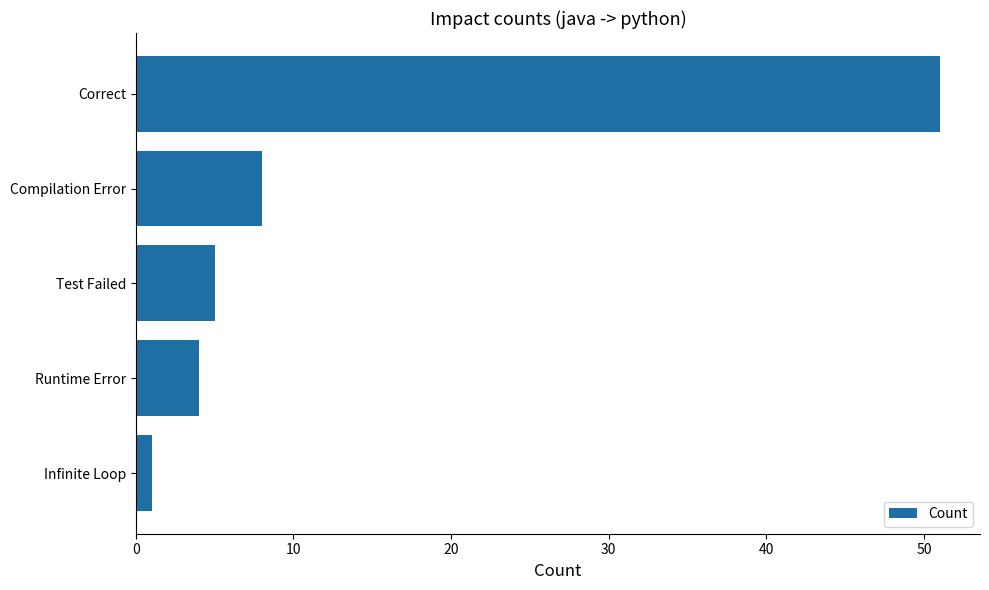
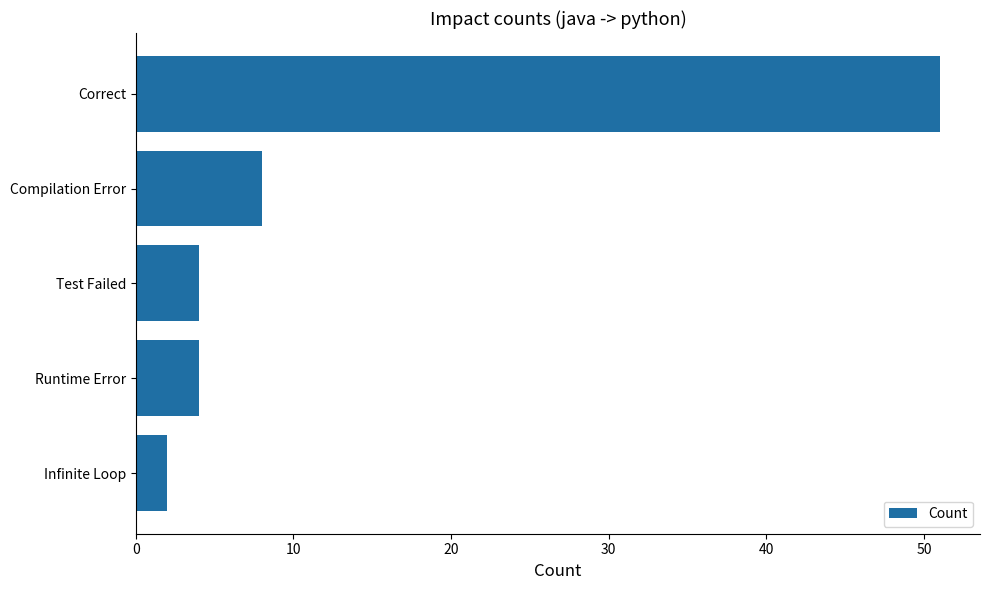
Test Failed: 5 -> 4
Infinite Loop: 1 -> 2
